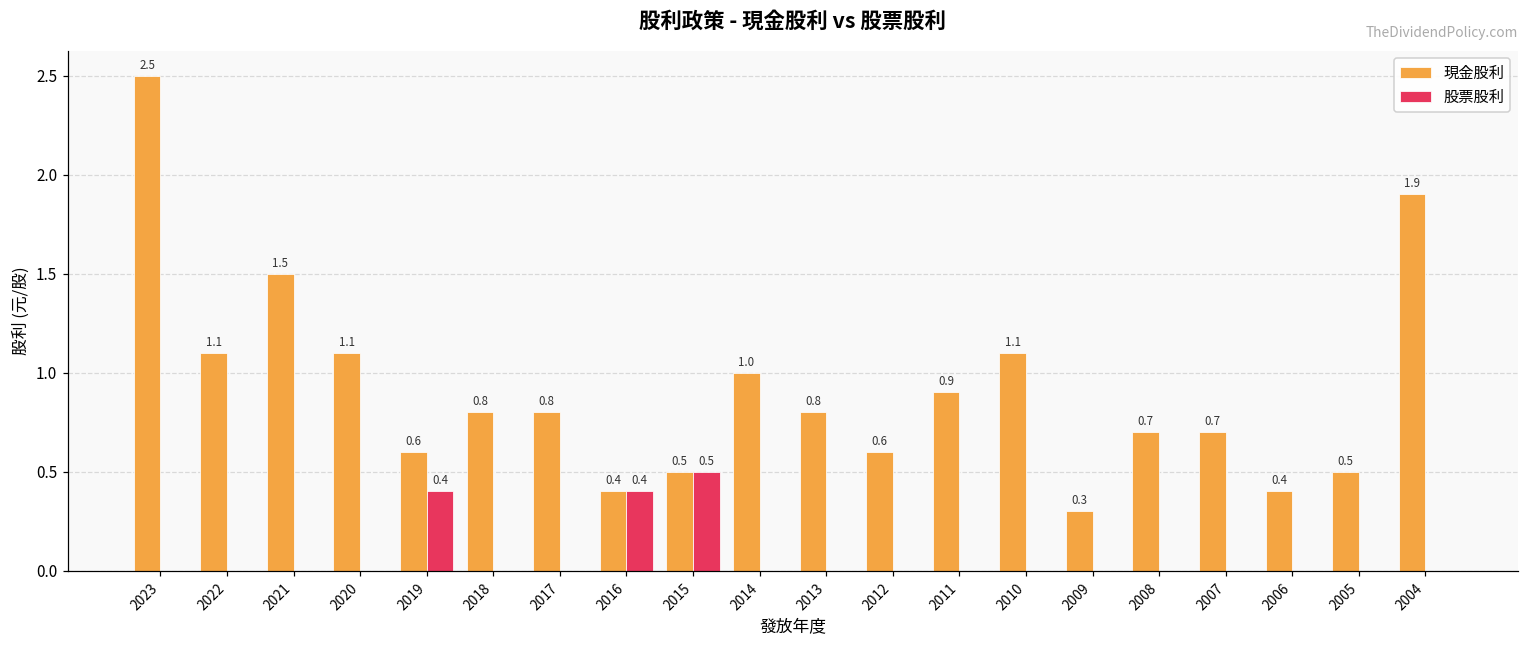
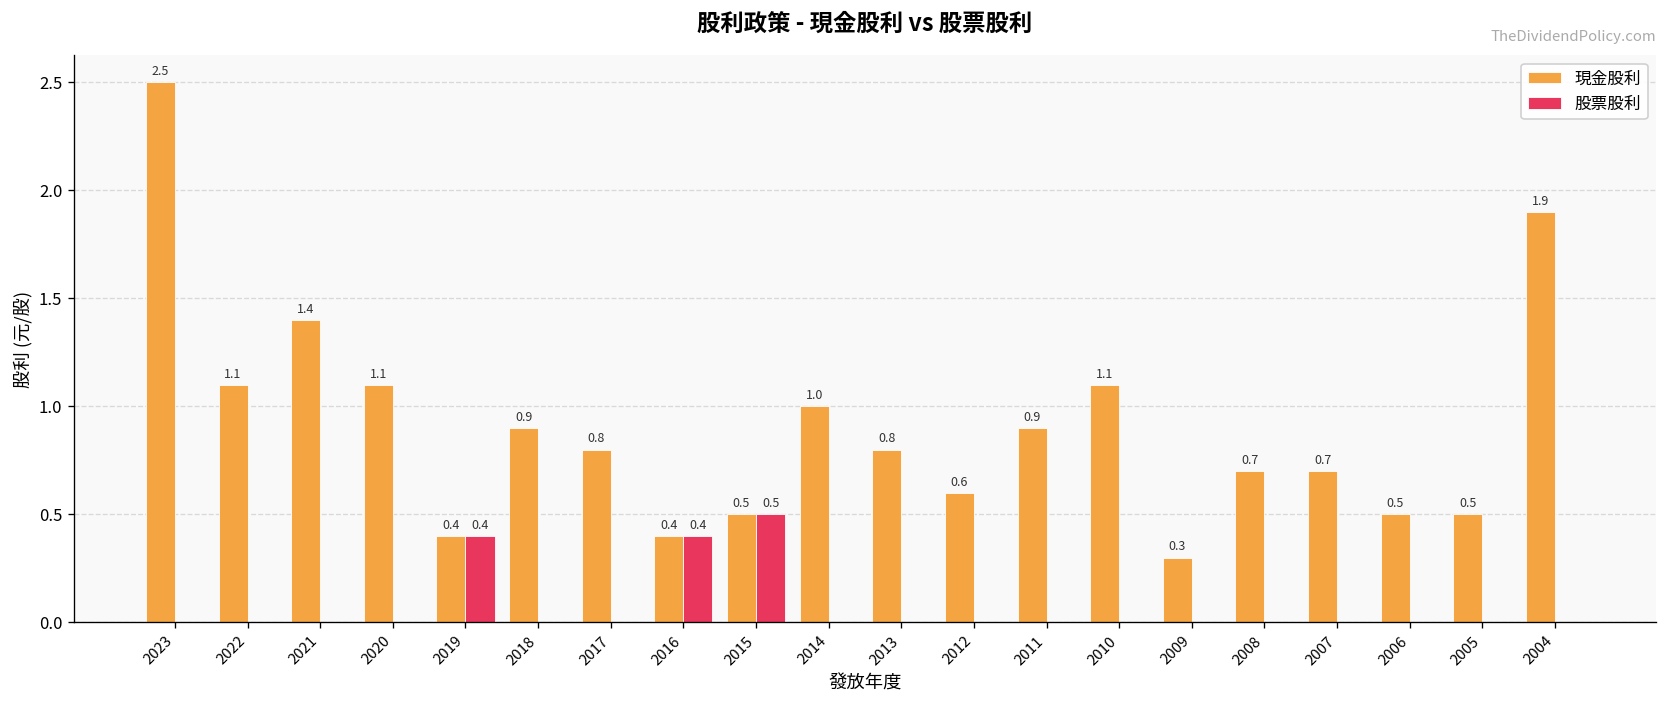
現金股利, 2021: 1.5 -> 1.4
現金股利, 2019: 0.6 -> 0.4
現金股利, 2018: 0.8 -> 0.9
現金股利, 2006: 0.4 -> 0.5
